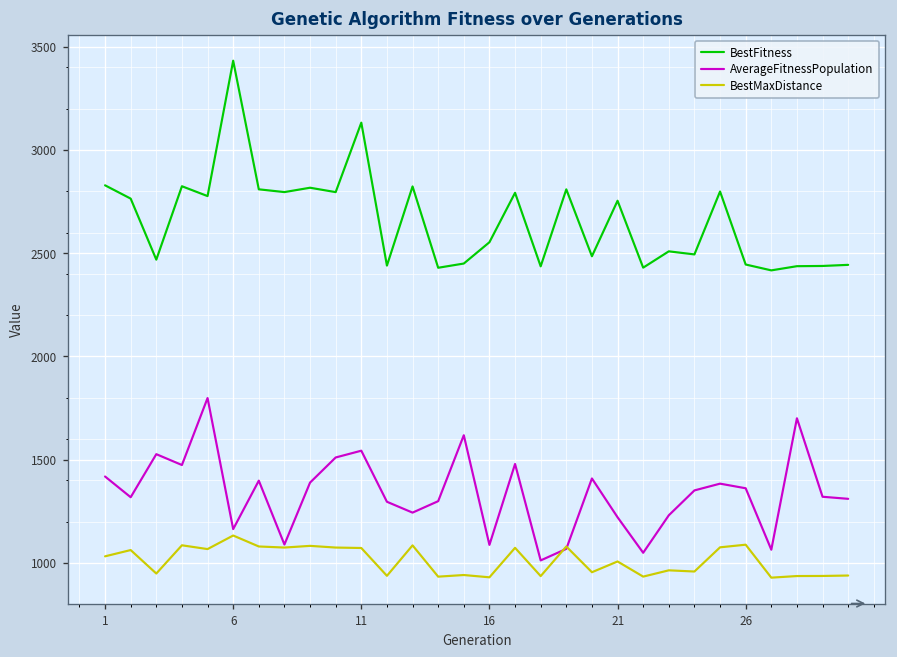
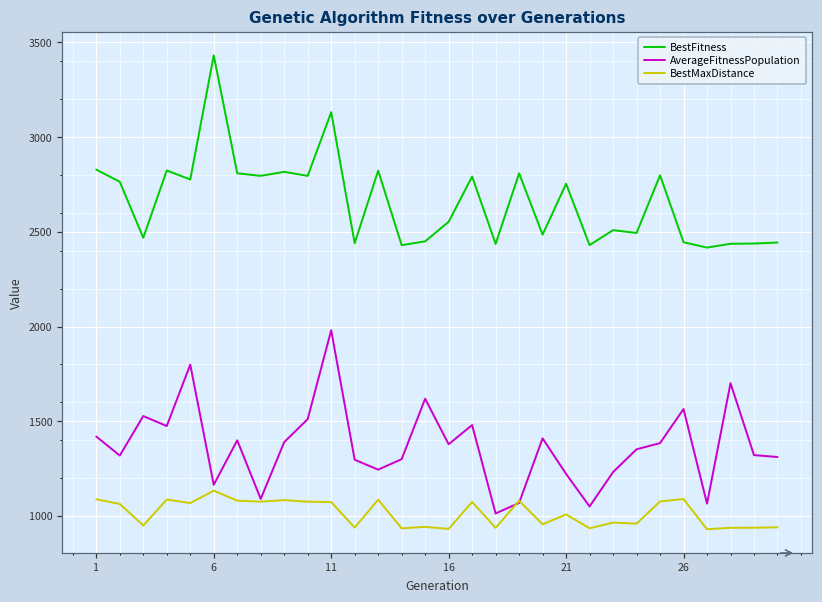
BestMaxDistance, 1: 1030 -> 1090
AverageFitnessPopulation, 11: 1540 -> 1980
AverageFitnessPopulation, 16: 1090 -> 1380
AverageFitnessPopulation, 26: 1360 -> 1560
